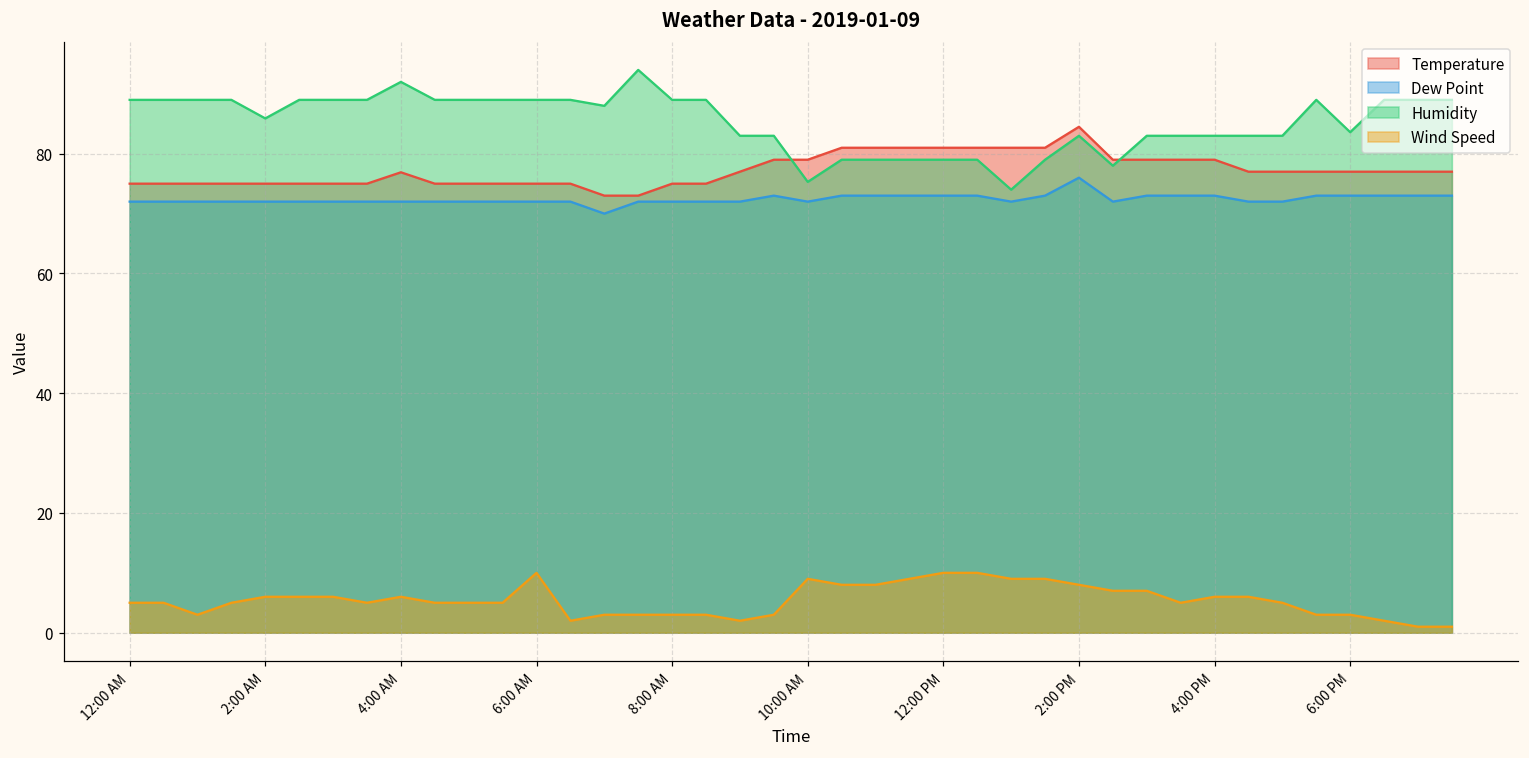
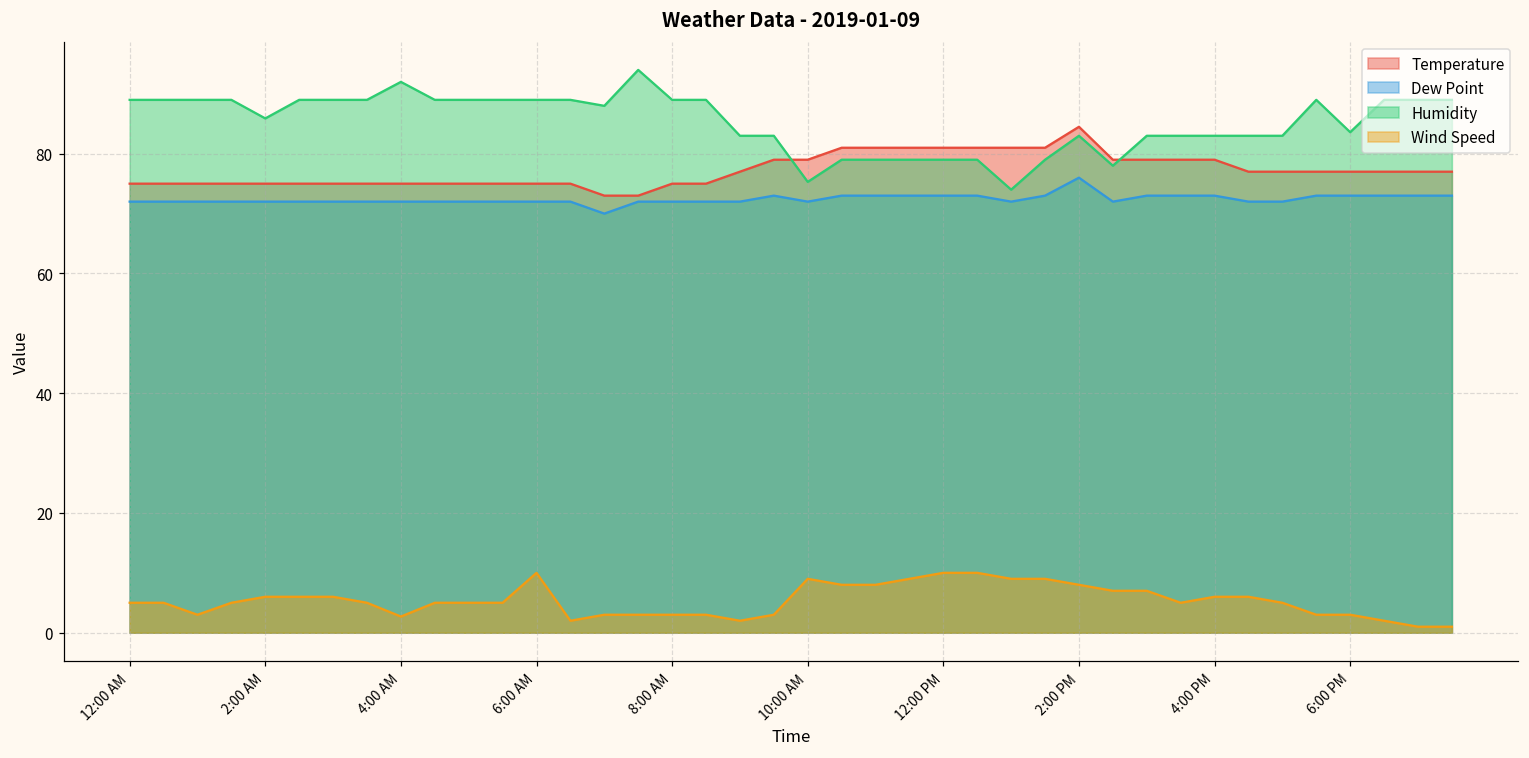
Temperature, 4:00 AM: 77 -> 75
Wind Speed, 4:00 AM: 6 -> 3
